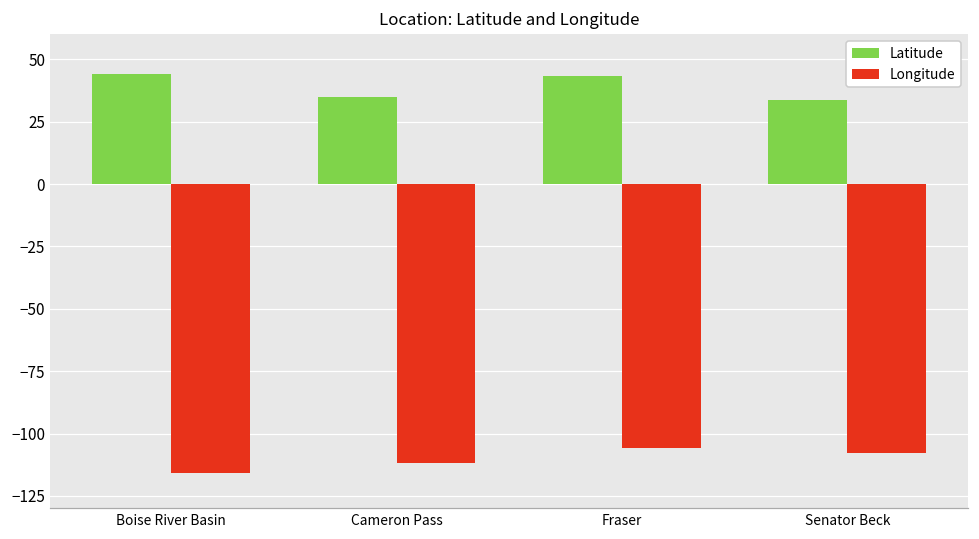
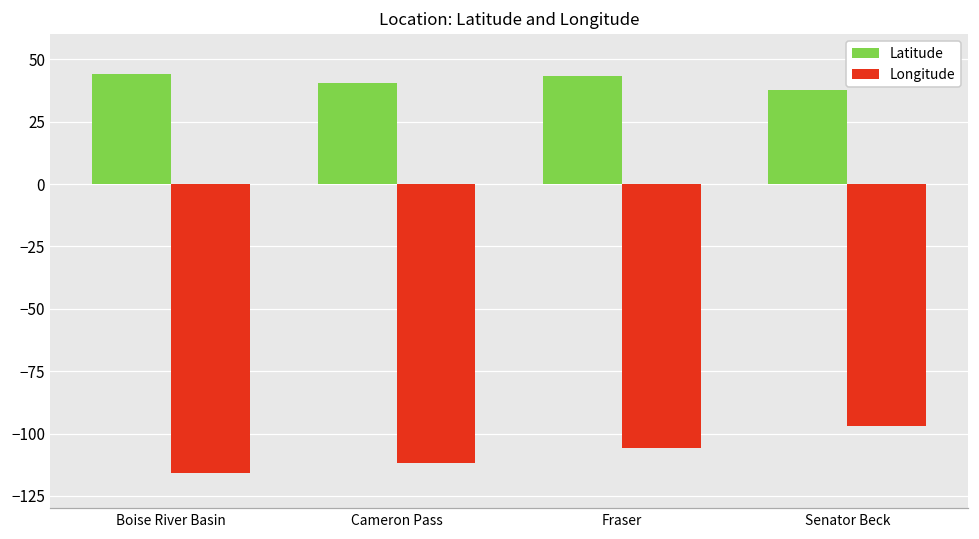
Latitude, Cameron Pass: 35 -> 41
Latitude, Senator Beck: 34 -> 38
Longitude, Senator Beck: -108 -> -97
